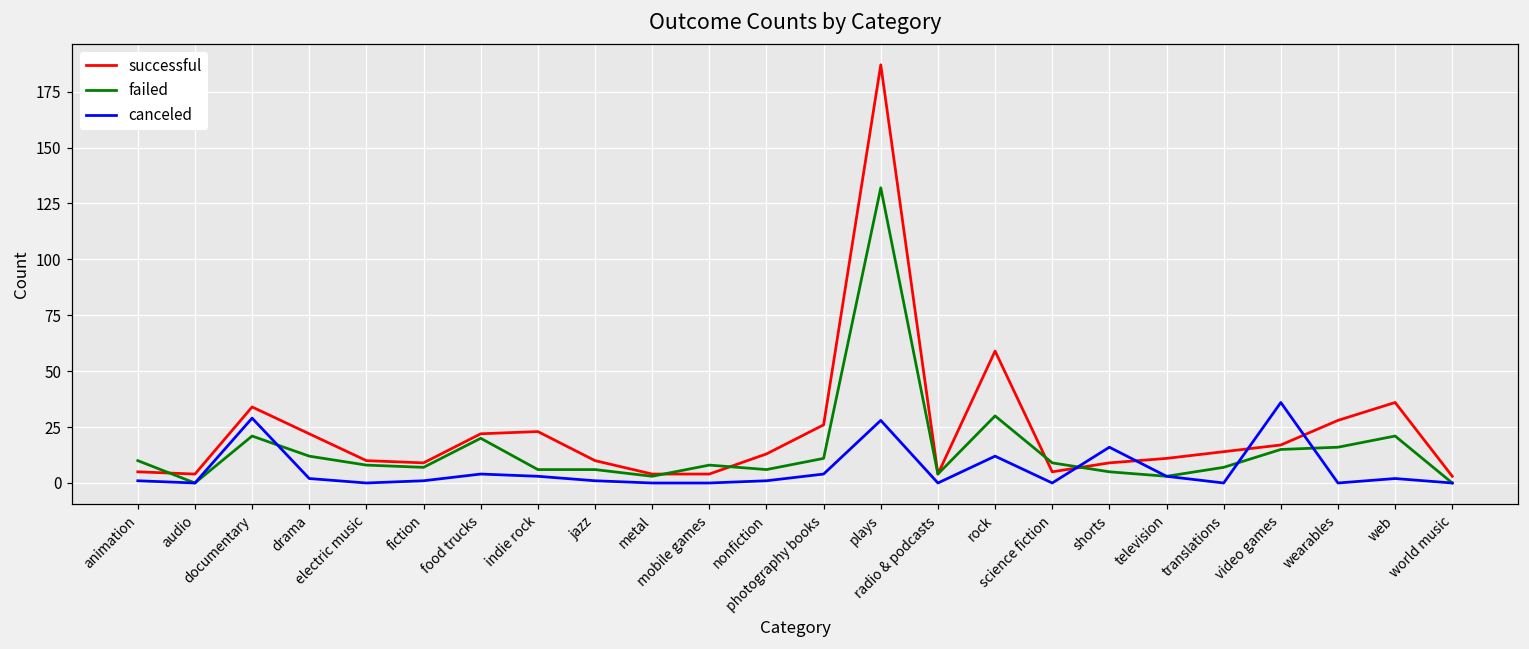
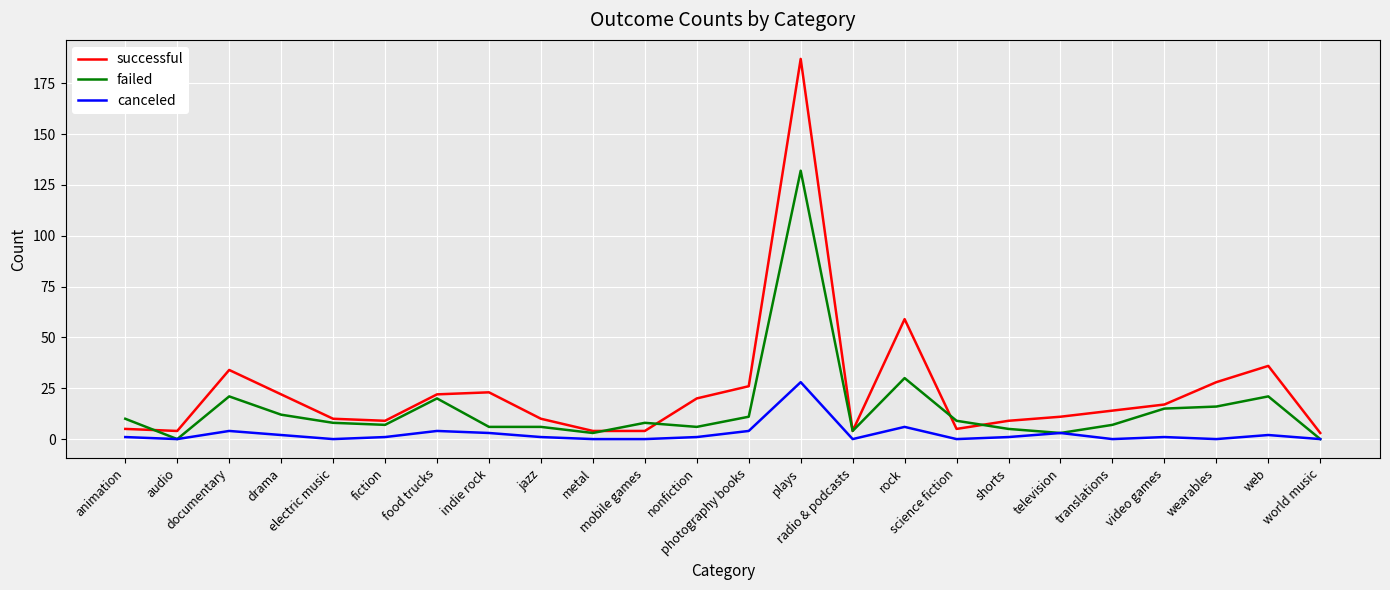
canceled, documentary: 29 -> 4
successful, nonfiction: 13 -> 20
canceled, rock: 12 -> 6
canceled, shorts: 16 -> 1
canceled, video games: 36 -> 1
